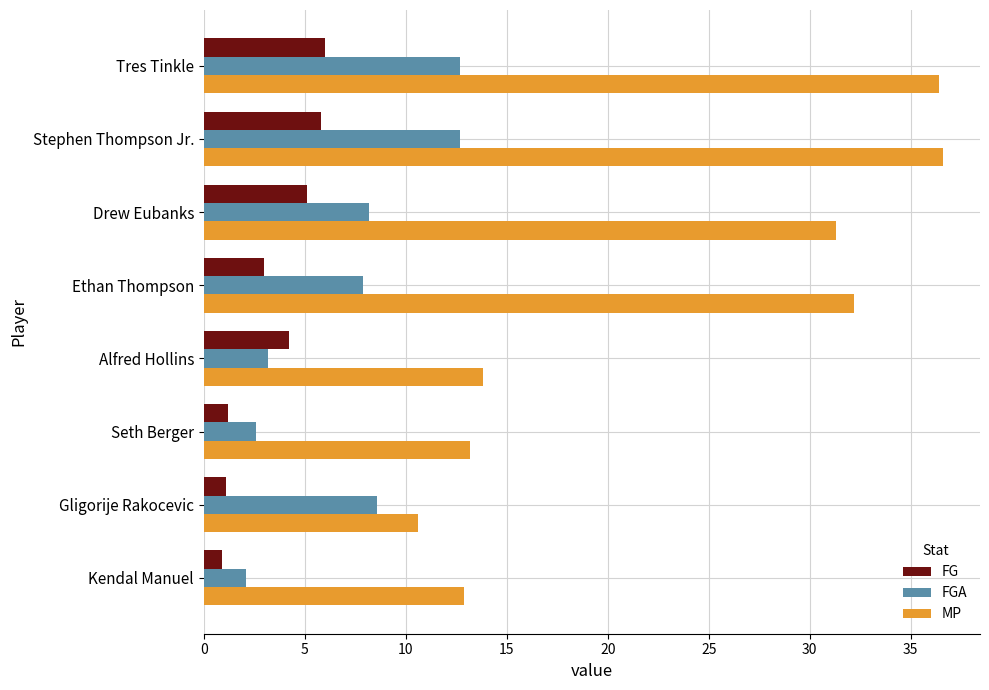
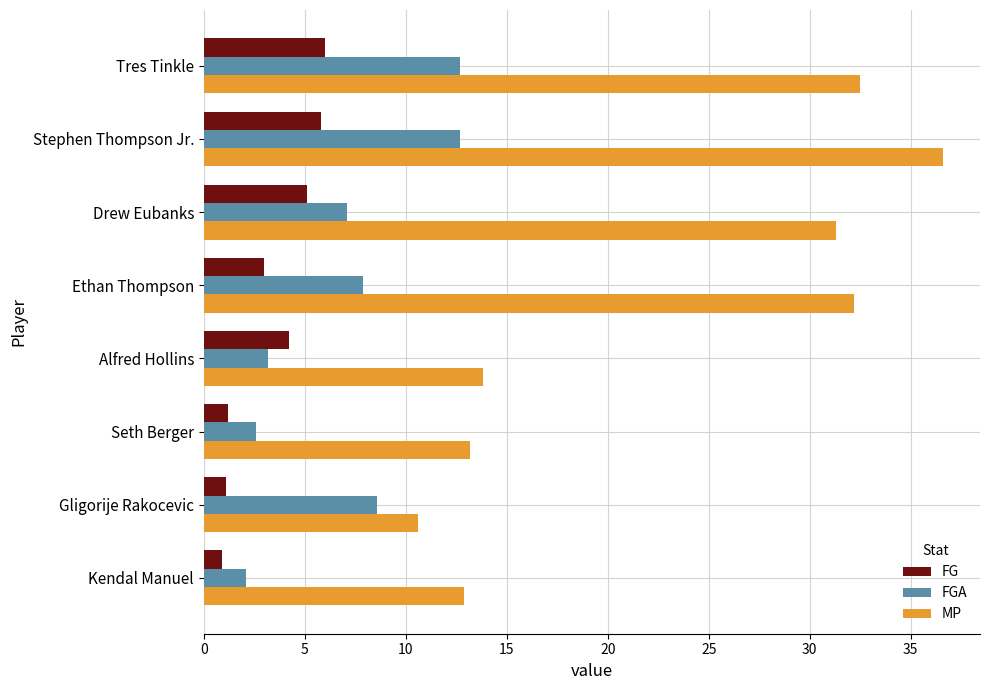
MP, Tres Tinkle: 36.4 -> 32.5
FGA, Drew Eubanks: 8.2 -> 7.1
